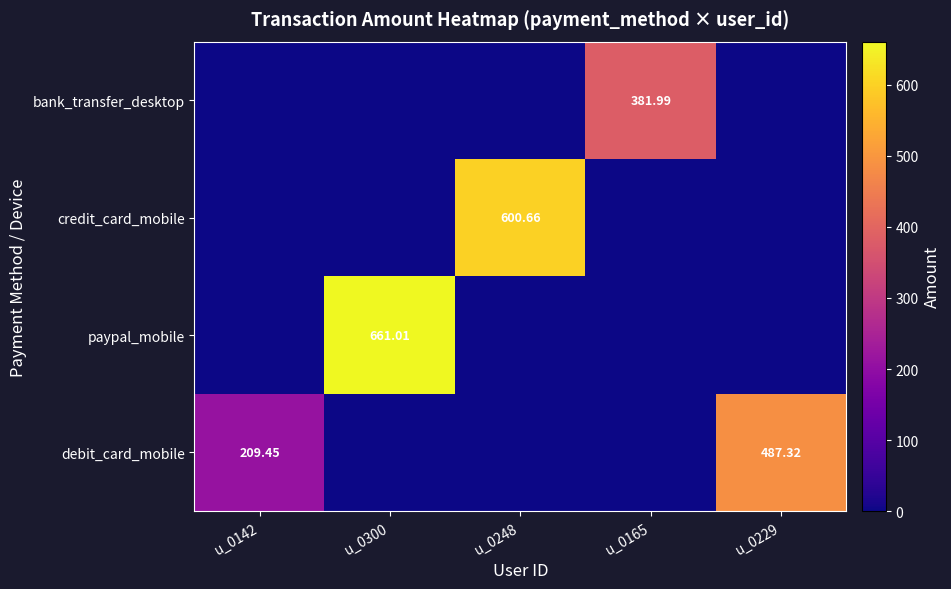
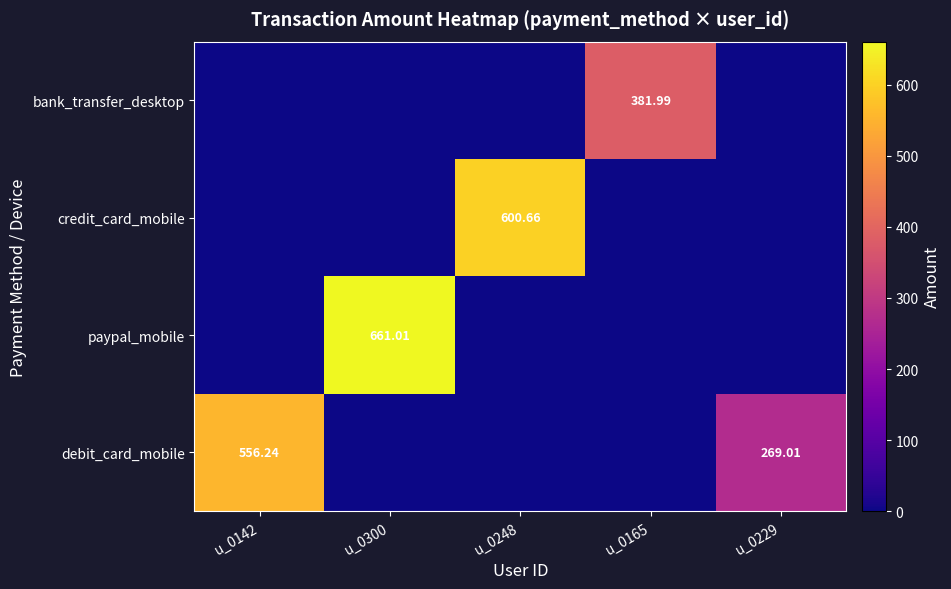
debit_card_mobile, u_0142: 209.45 -> 556.24
debit_card_mobile, u_0229: 487.32 -> 269.01
